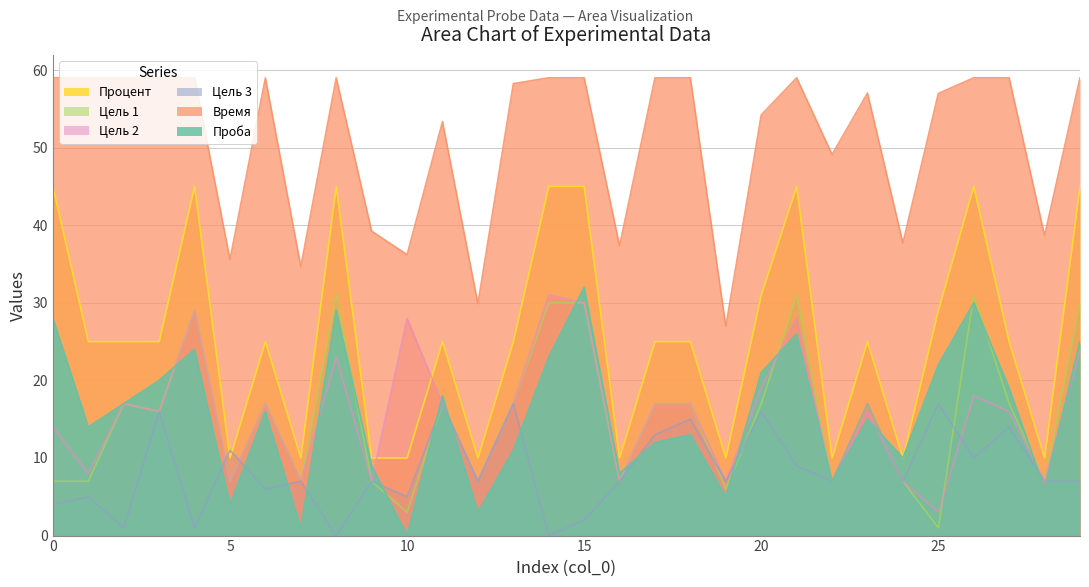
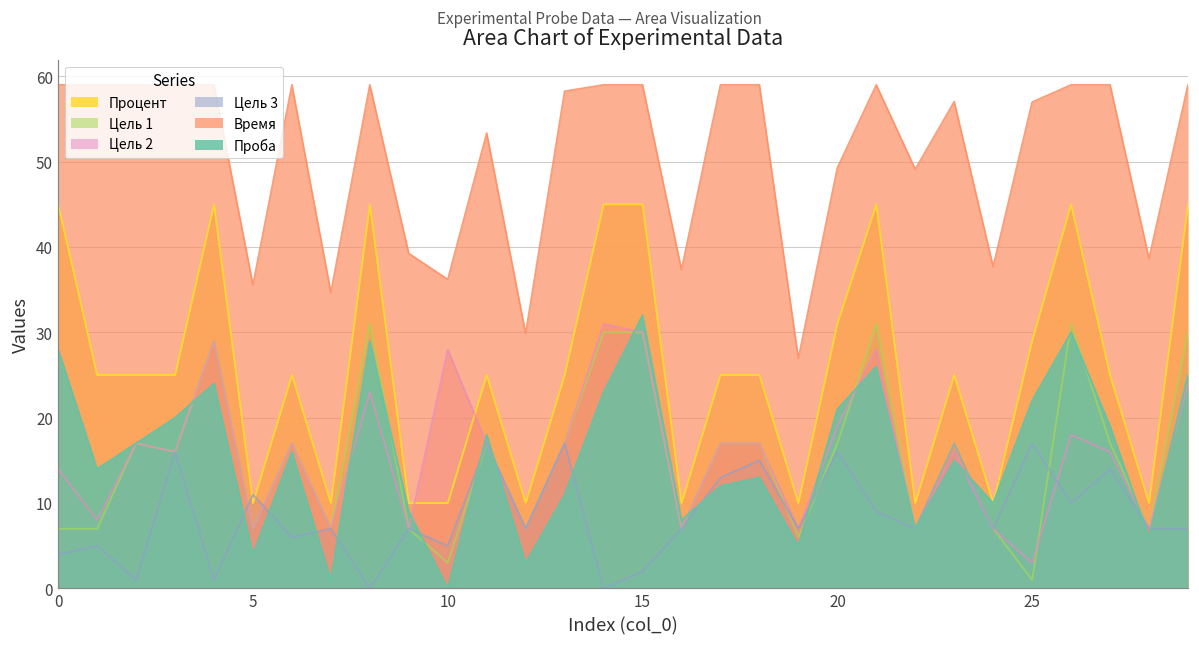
Время, 20: 54 -> 49
